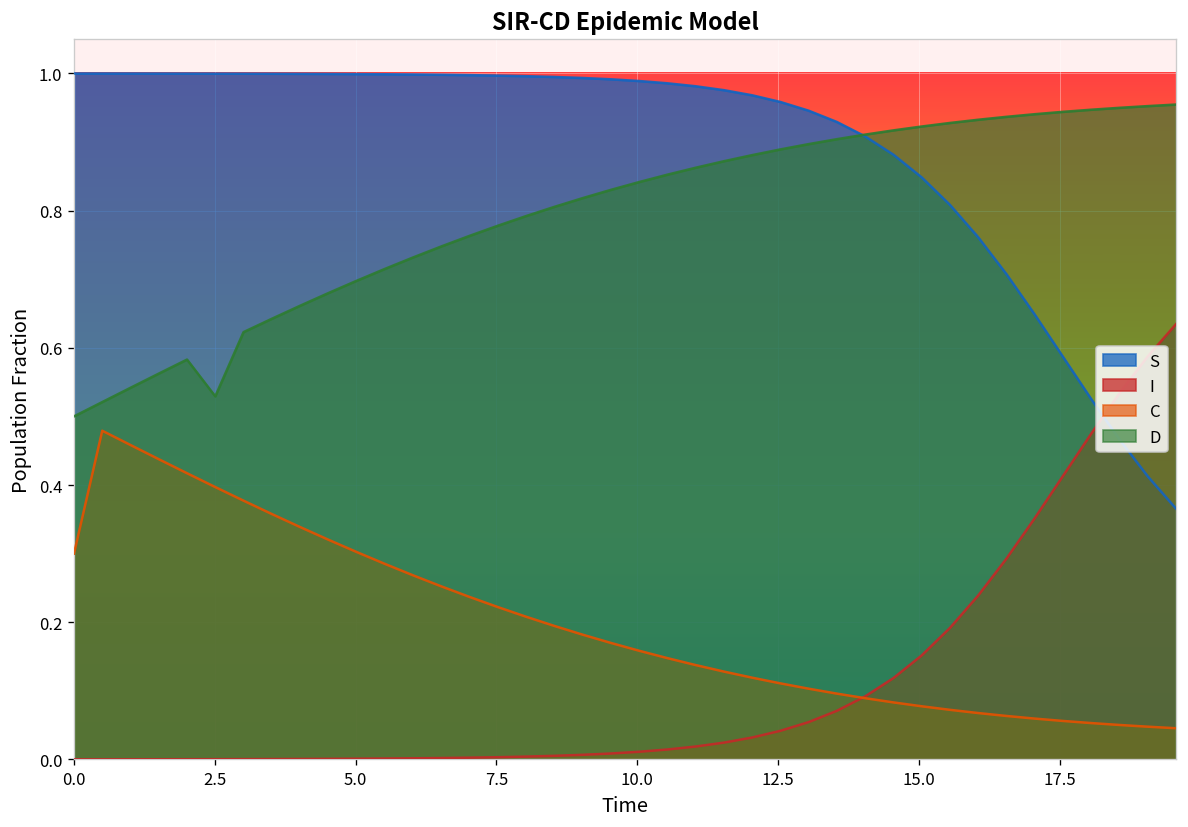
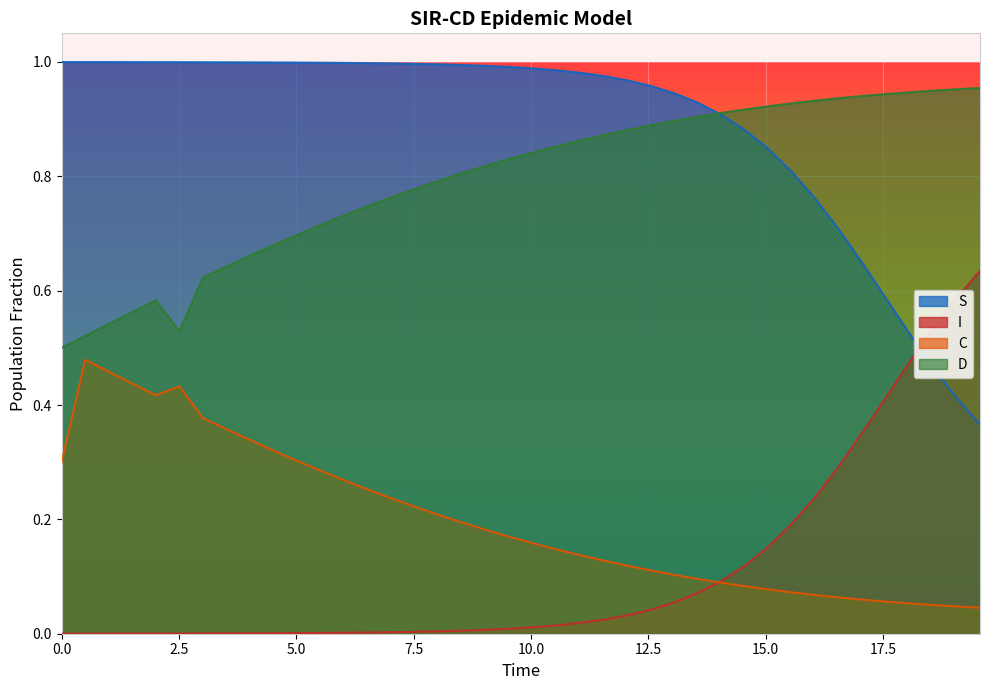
C, 2.5: 0.40 -> 0.43
